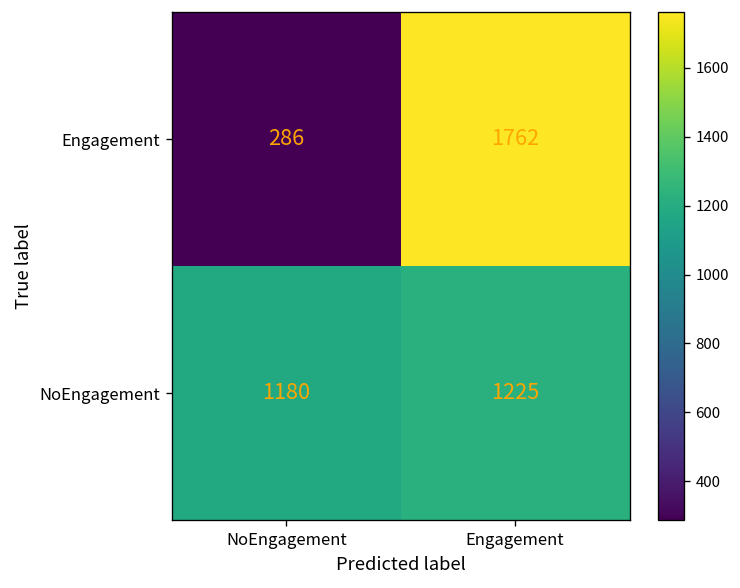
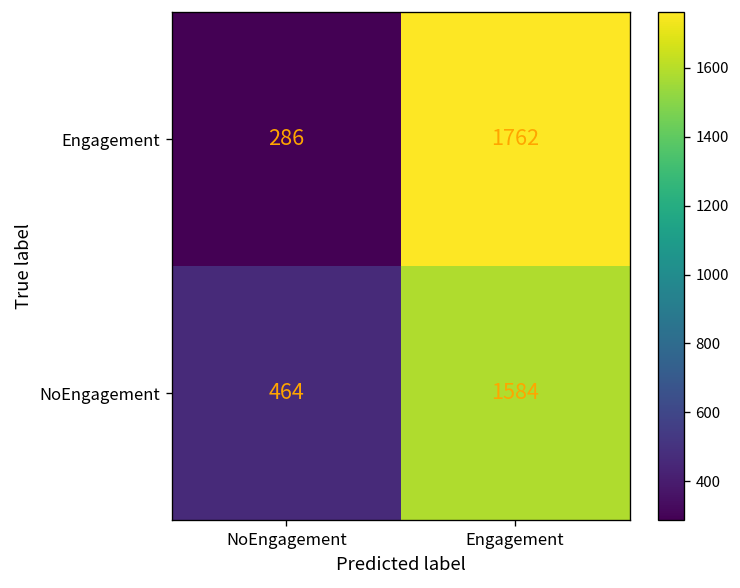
NoEngagement, NoEngagement: 1180 -> 464
NoEngagement, Engagement: 1225 -> 1584
